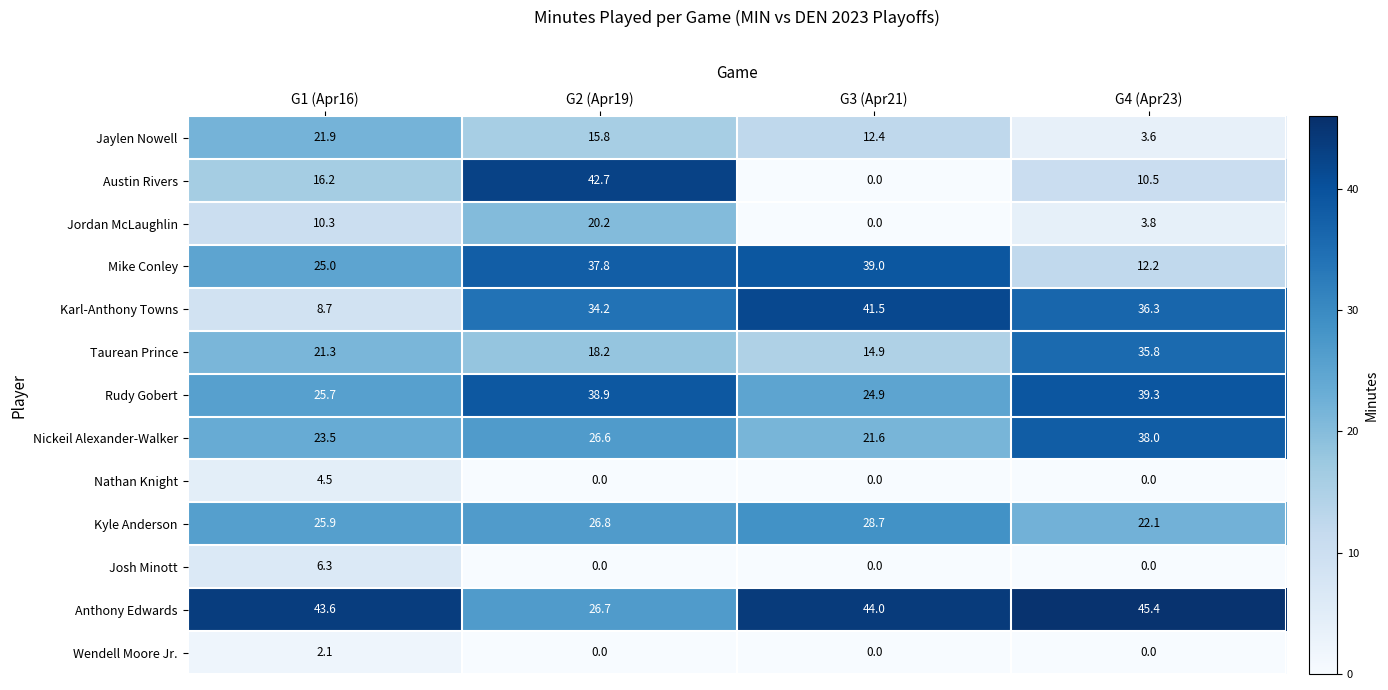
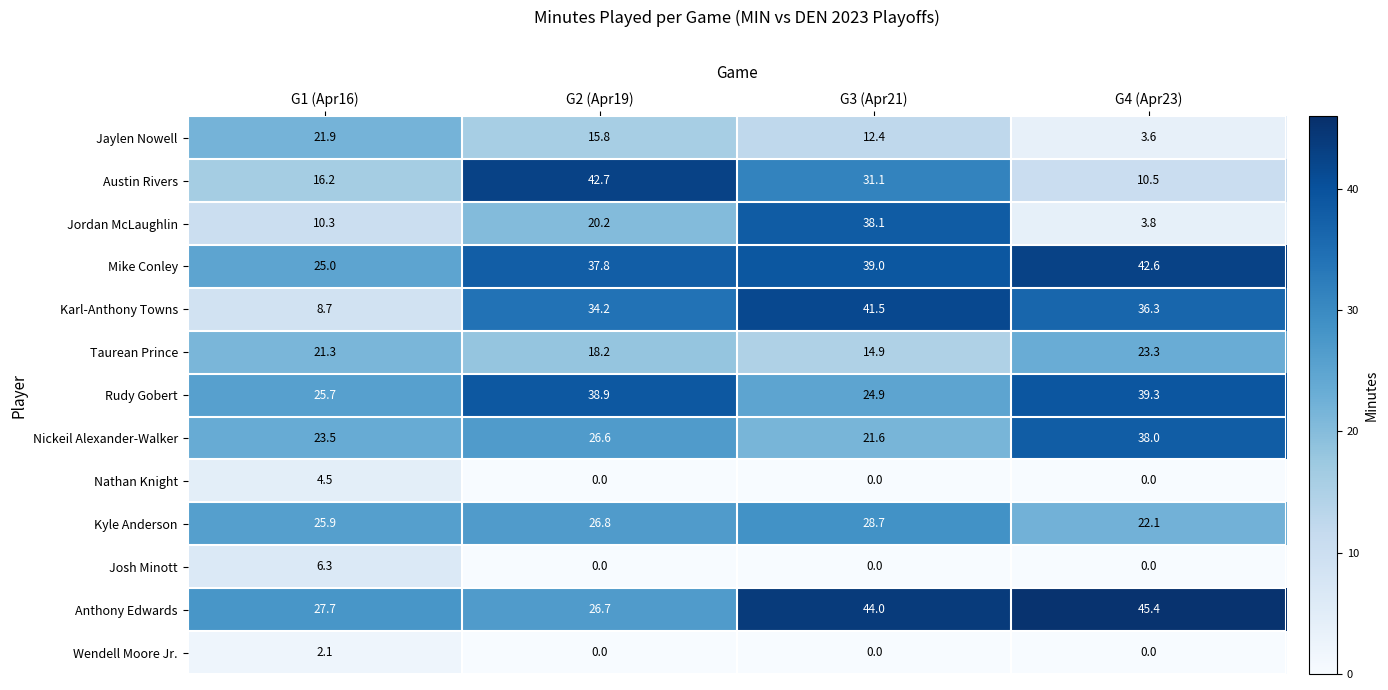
Austin Rivers, G3 (Apr21): 0.0 -> 31.1
Jordan McLaughlin, G3 (Apr21): 0.0 -> 38.1
Mike Conley, G4 (Apr23): 12.2 -> 42.6
Taurean Prince, G4 (Apr23): 35.8 -> 23.3
Anthony Edwards, G1 (Apr16): 43.6 -> 27.7
